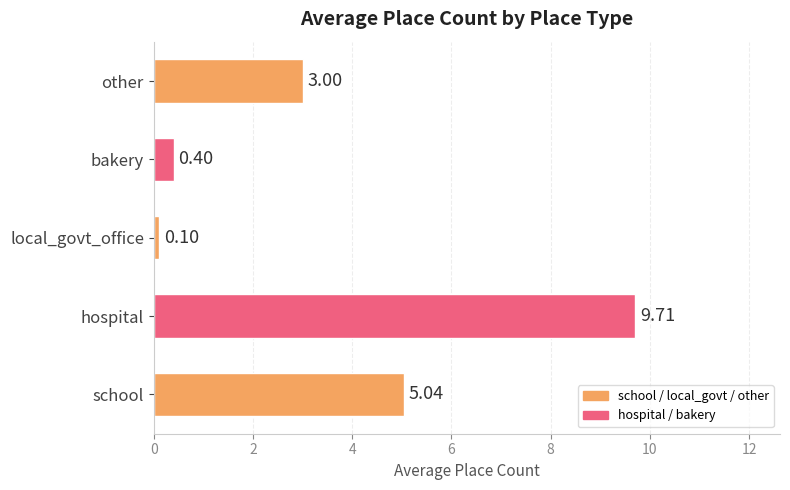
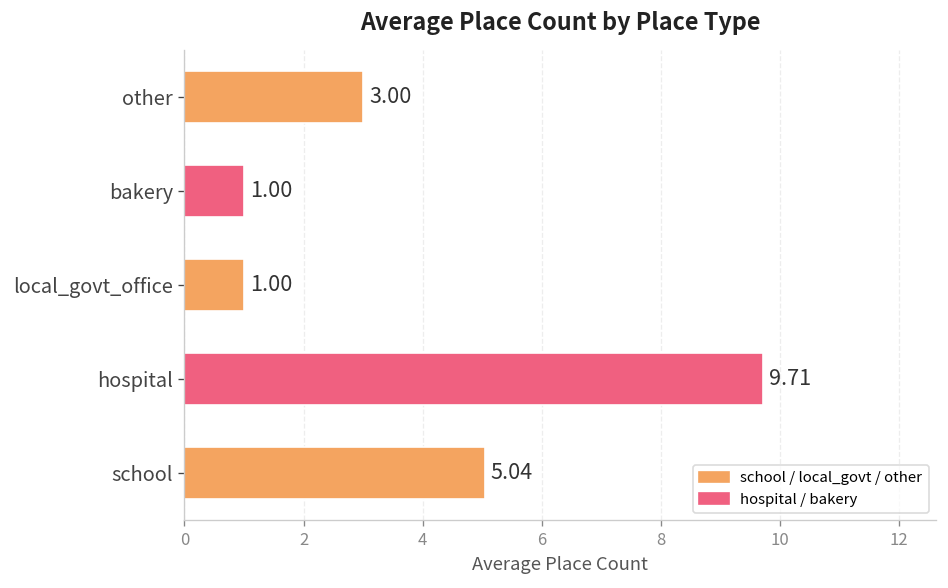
bakery: 0.40 -> 1.00
local_govt_office: 0.10 -> 1.00
